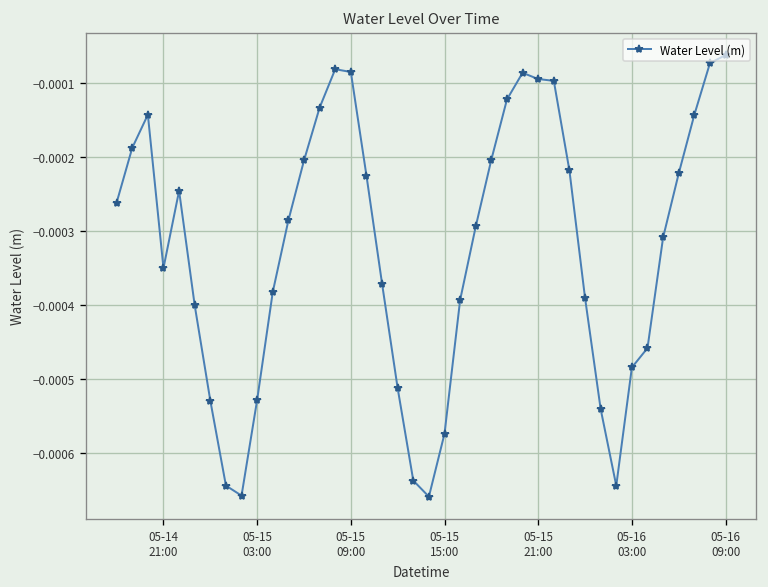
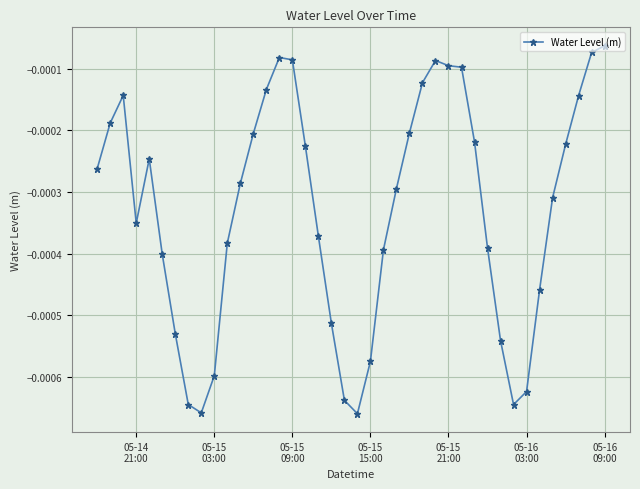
05-15 03:00: -0.00053 -> -0.00060
05-16 03:00: -0.00048 -> -0.00062
